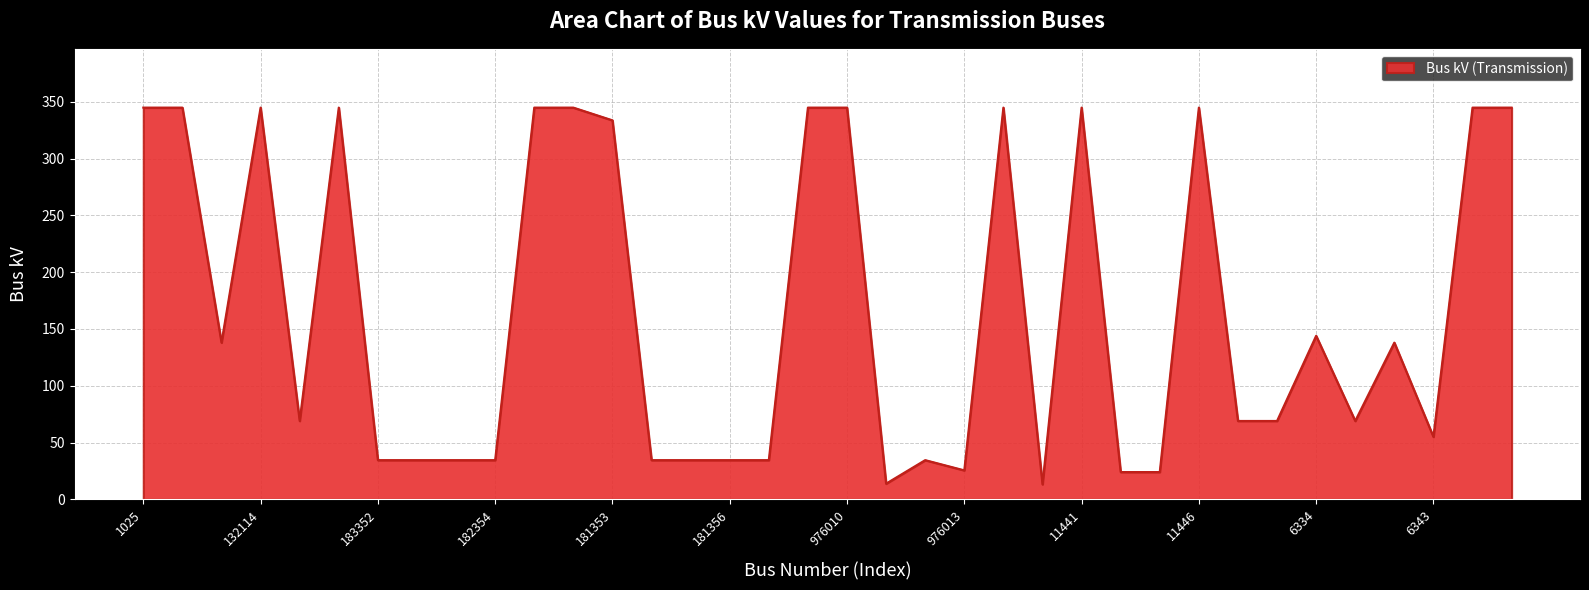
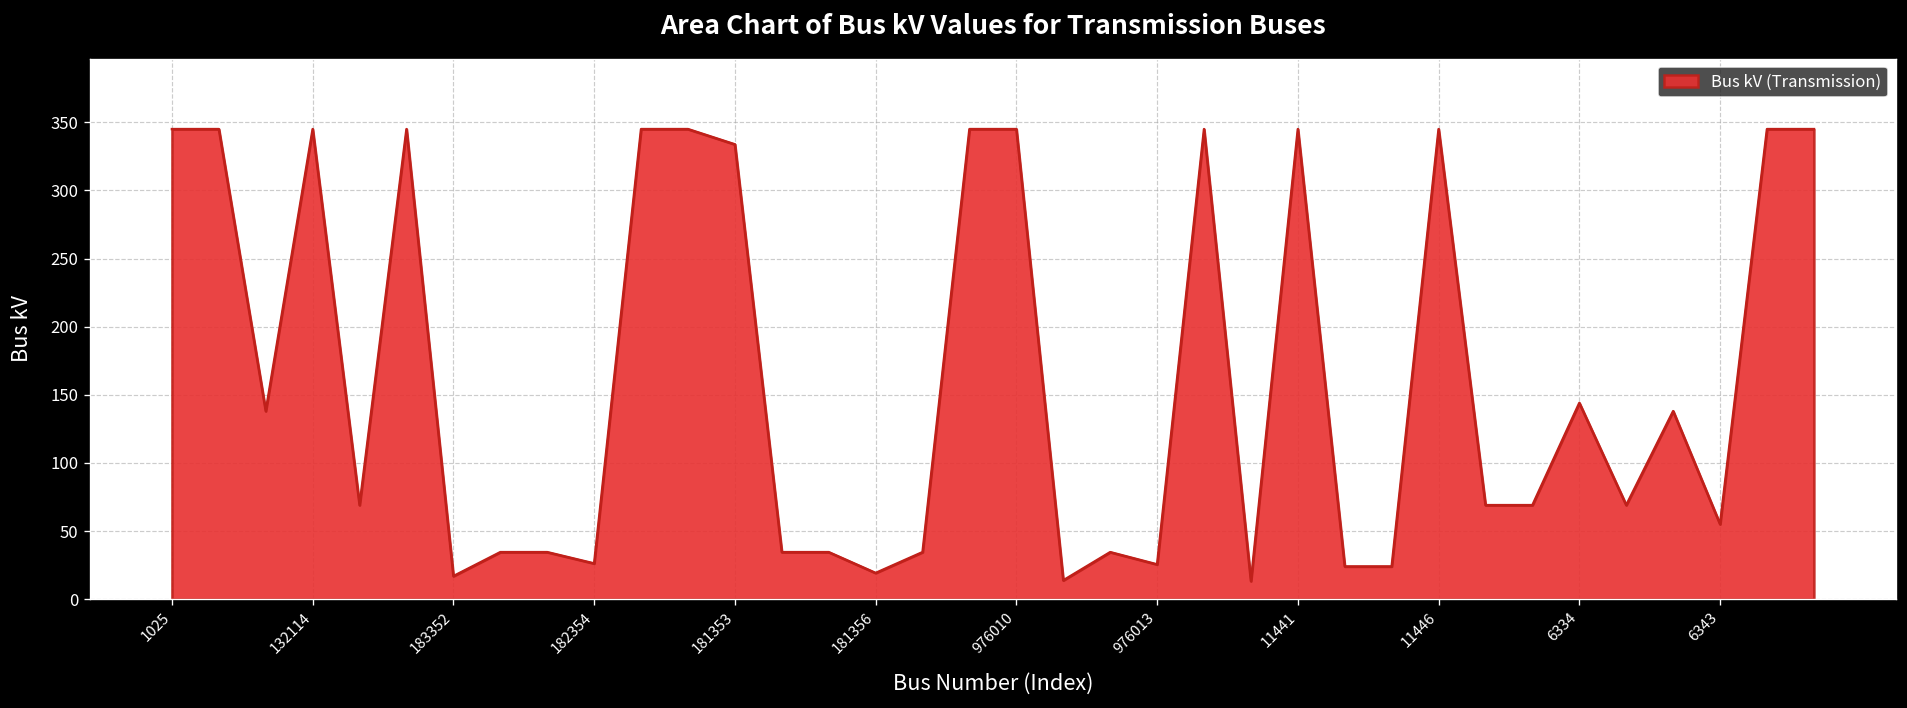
183352: 35 -> 17
182354: 35 -> 26
181356: 35 -> 19
